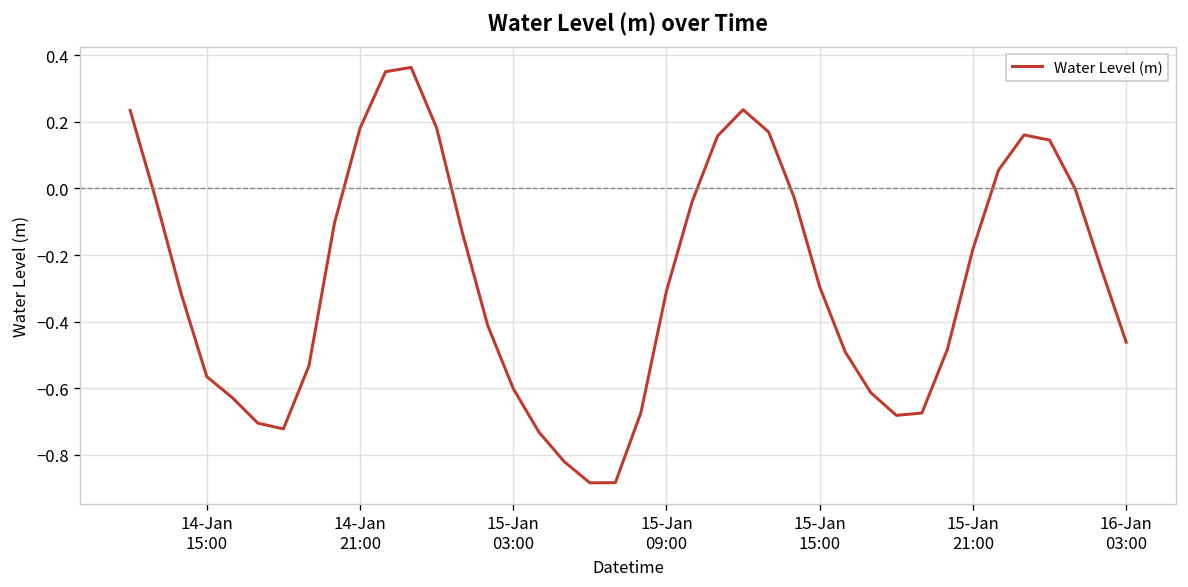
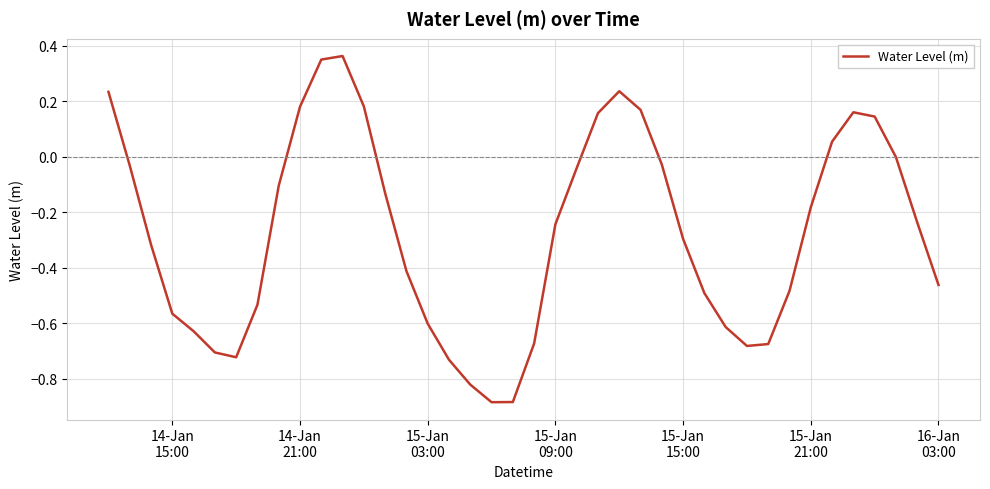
15-Jan 09:00: -0.31 -> -0.24
